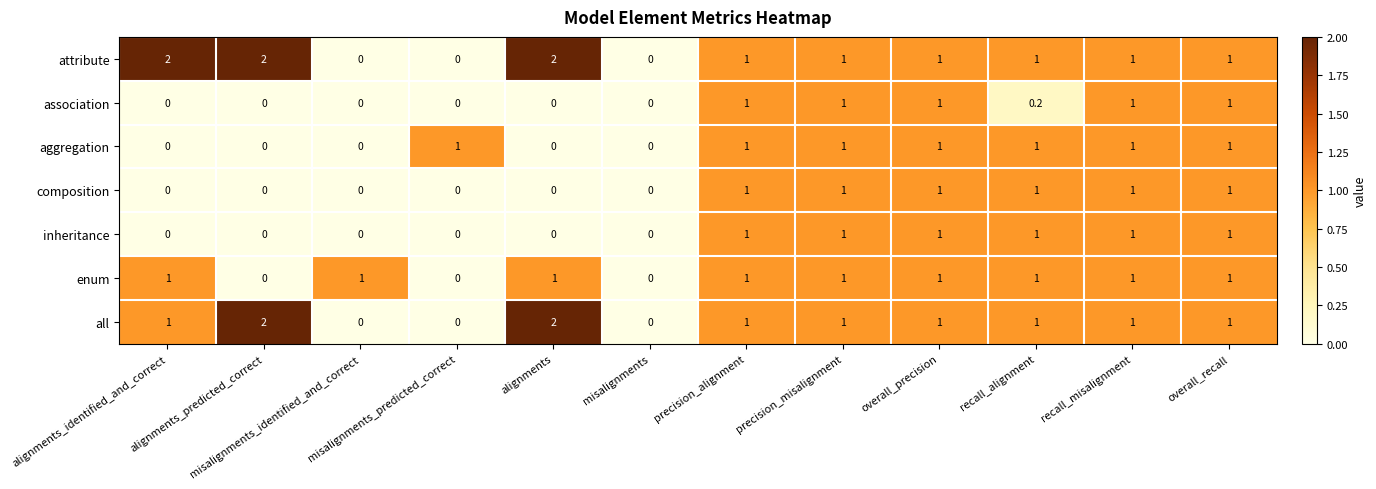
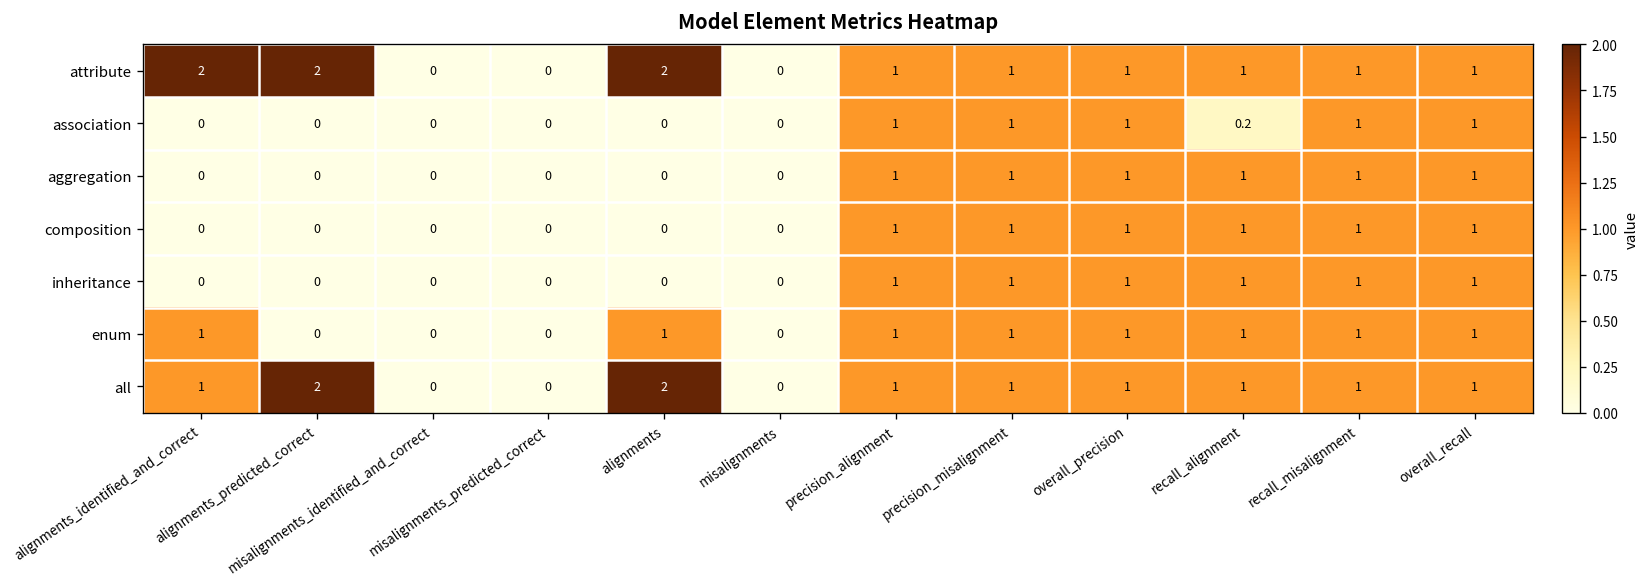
aggregation, misalignments_predicted_correct: 1 -> 0
enum, misalignments_identified_and_correct: 1 -> 0
